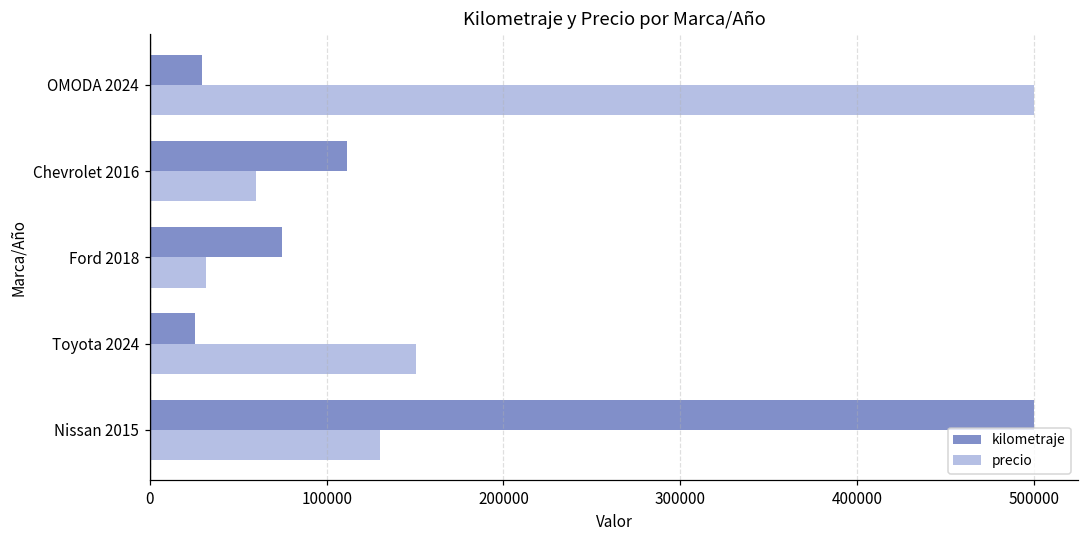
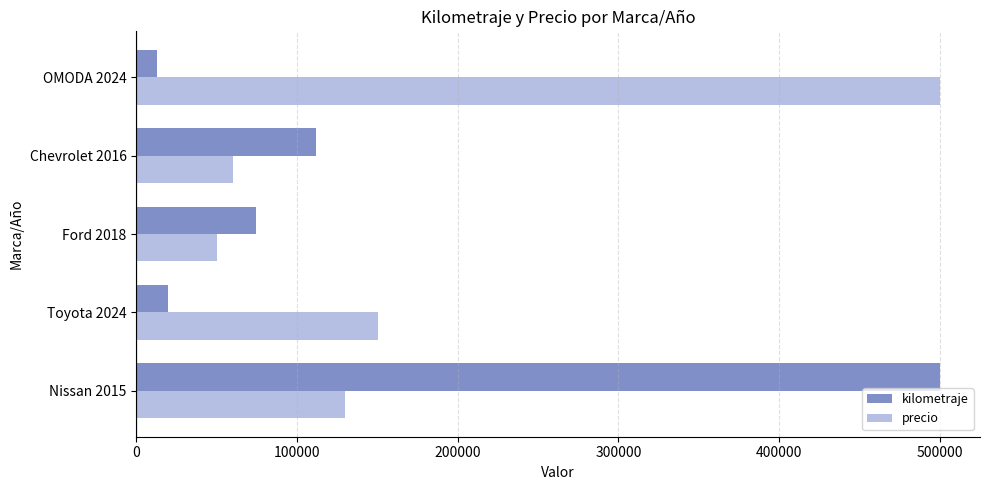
kilometraje, OMODA 2024: 30000 -> 13000
precio, Ford 2018: 32000 -> 50000
kilometraje, Toyota 2024: 25000 -> 20000
